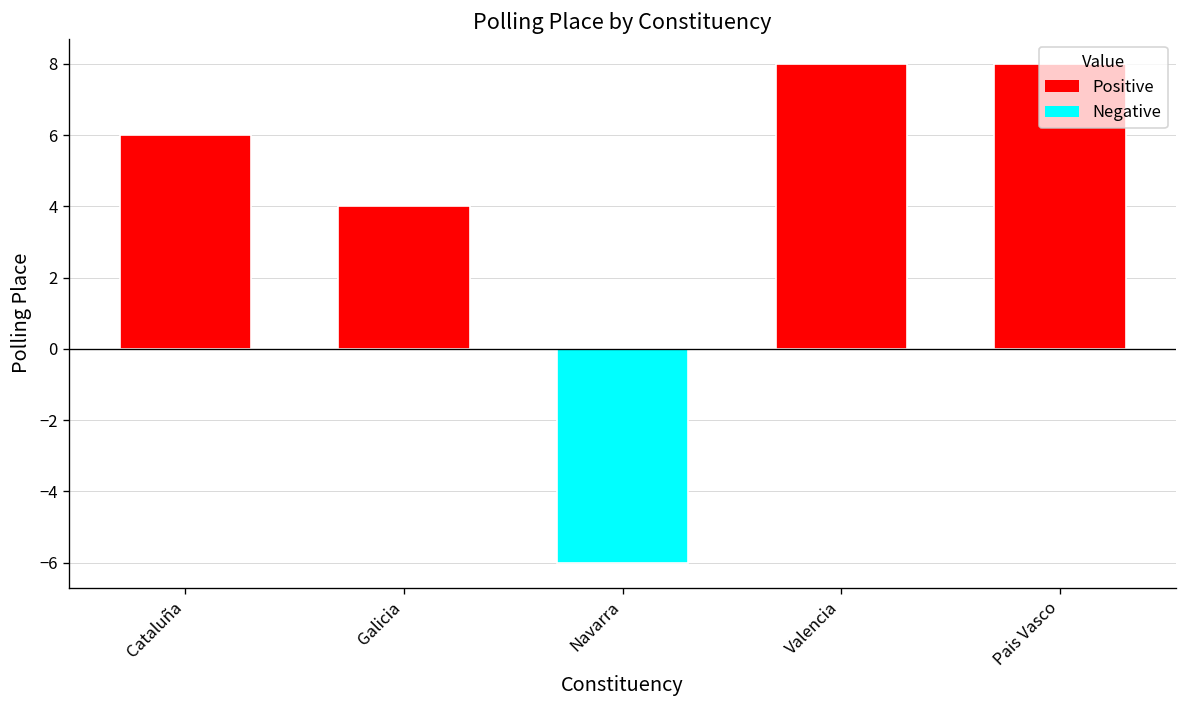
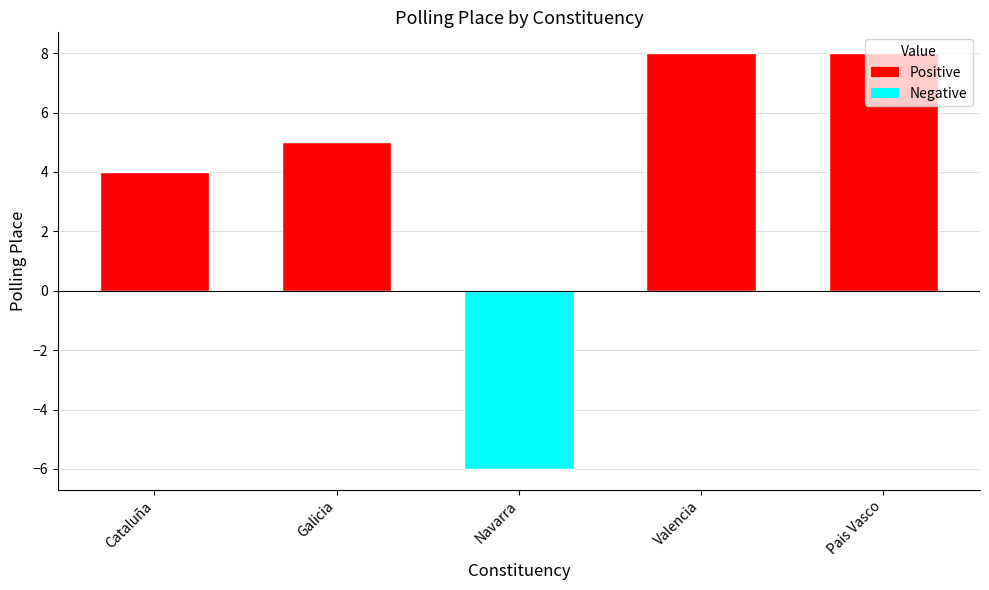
Cataluña: 6 -> 4
Galicia: 4 -> 5
